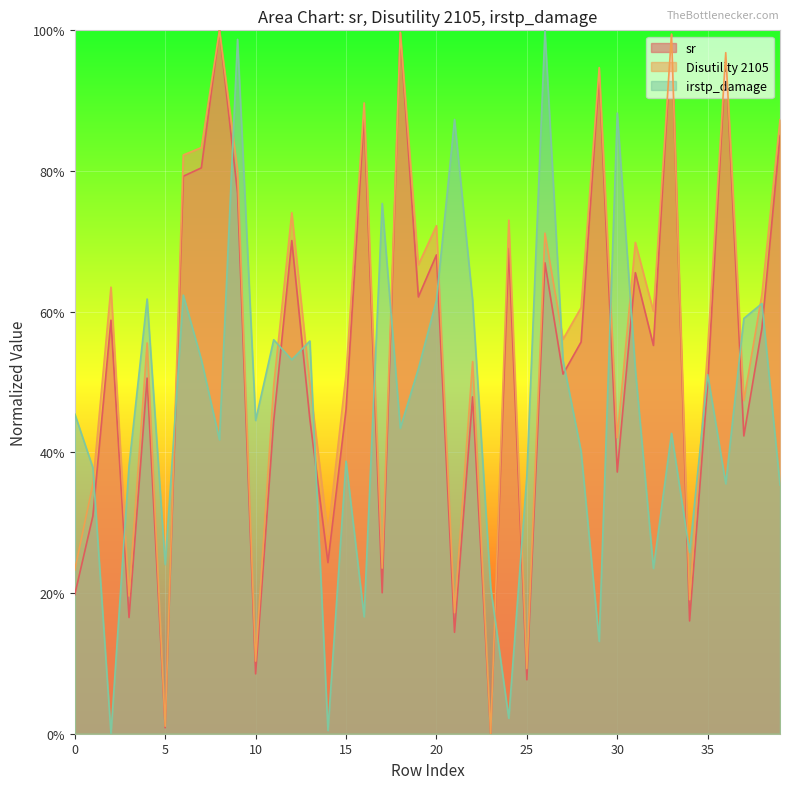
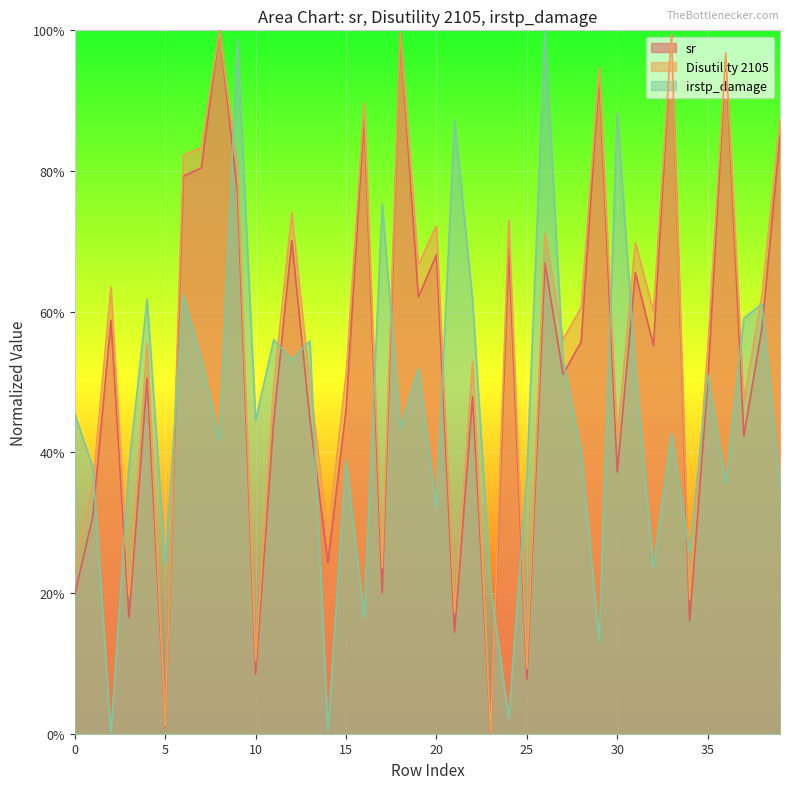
irstp_damage, 20: 62% -> 32%
